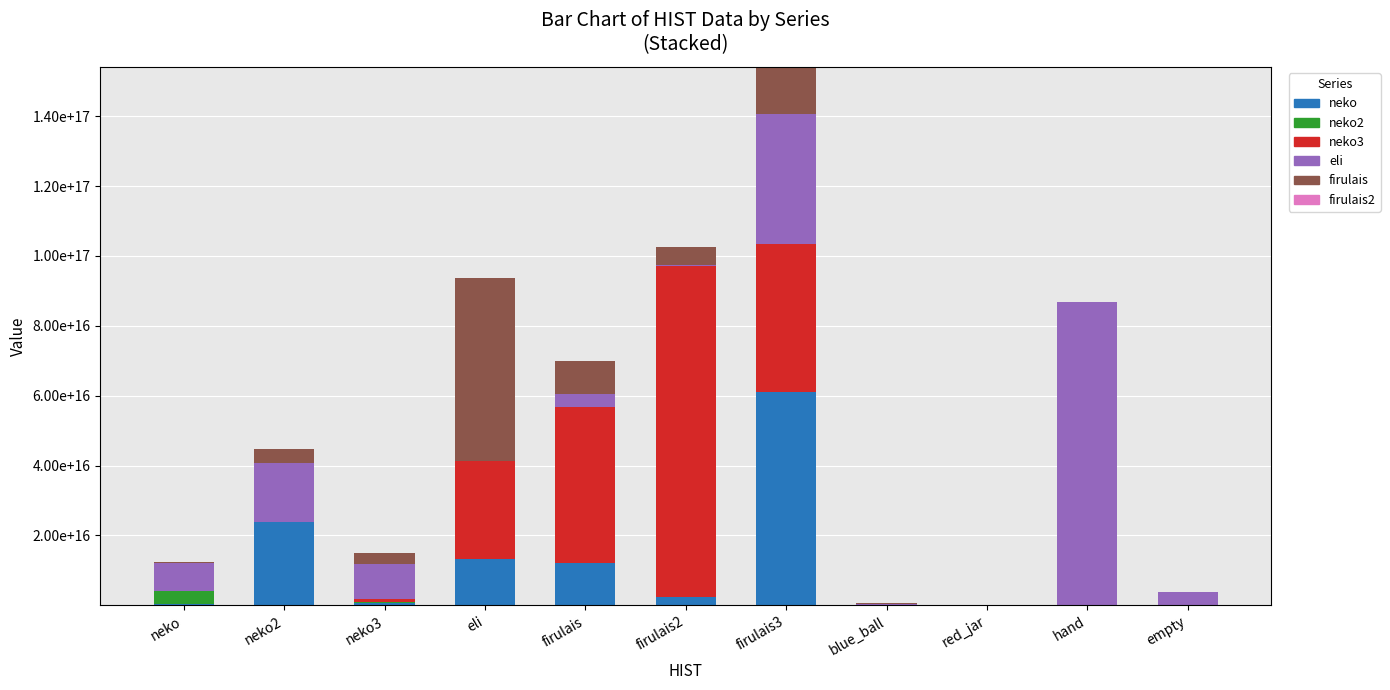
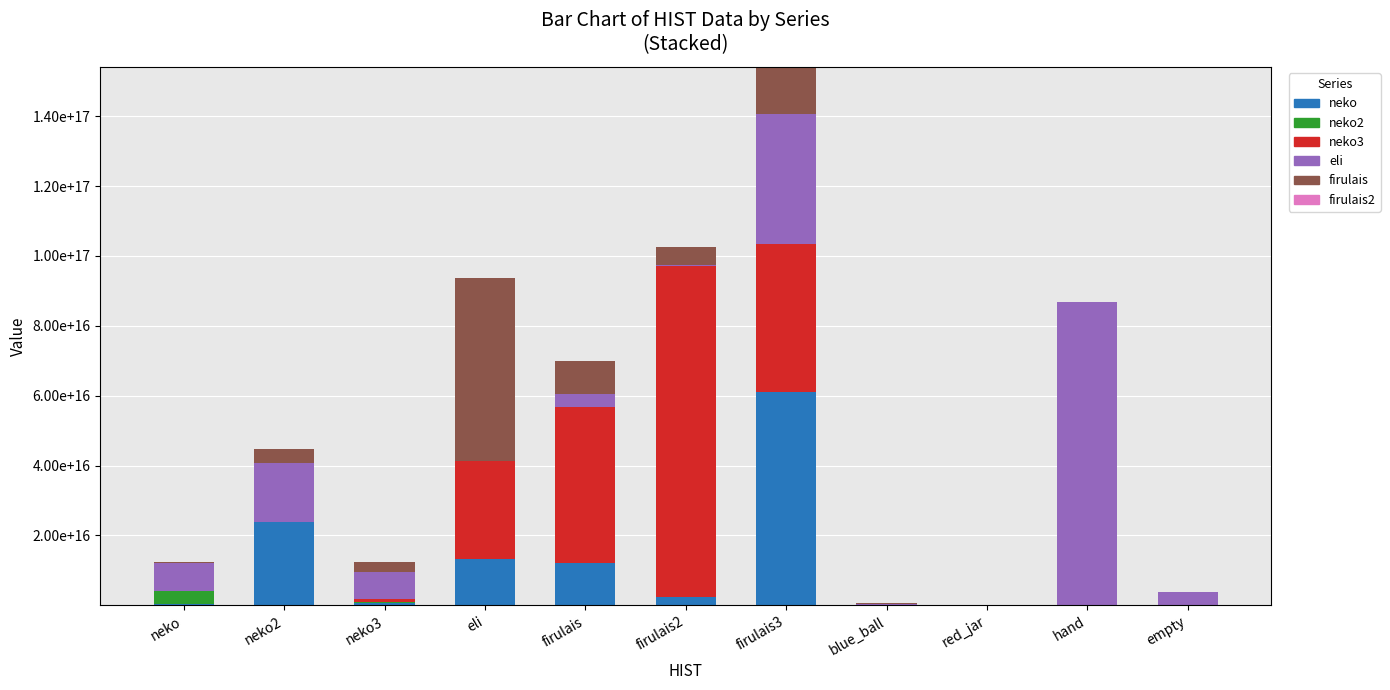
eli, neko3: 10000000000000000 -> 8000000000000000
